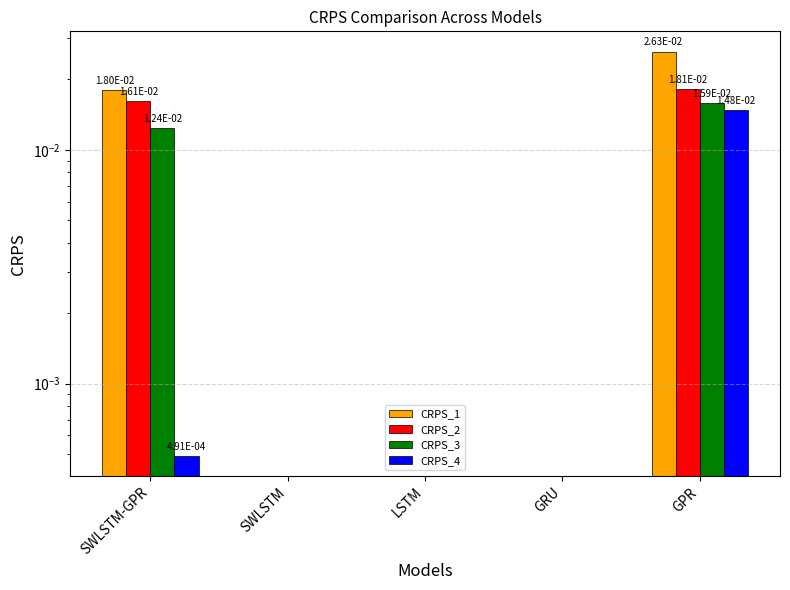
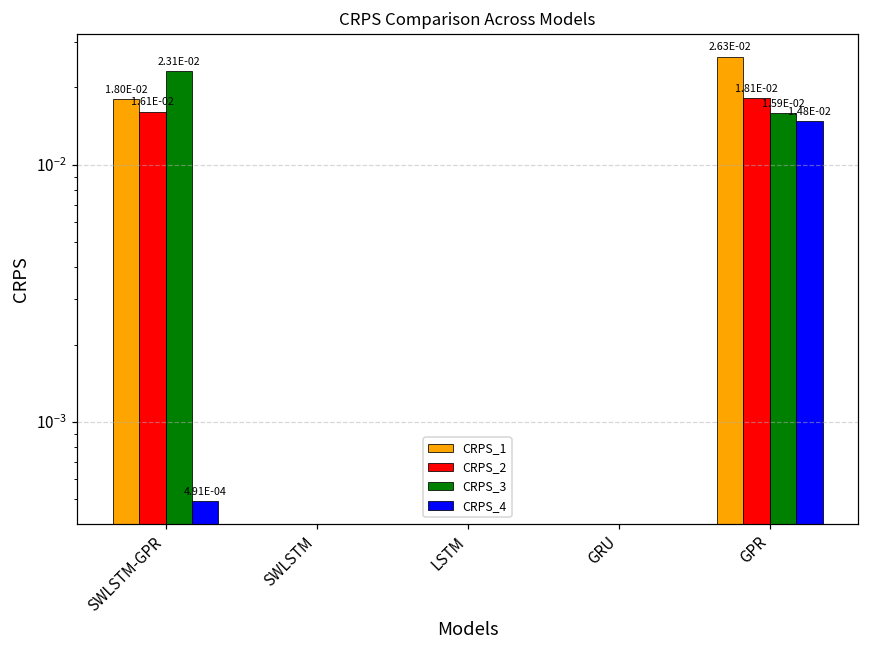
CRPS_3, SWLSTM-GPR: 1.24E-02 -> 2.31E-02
